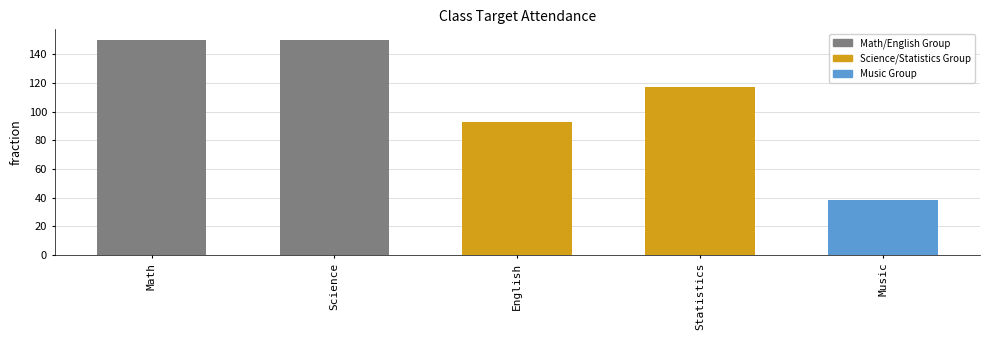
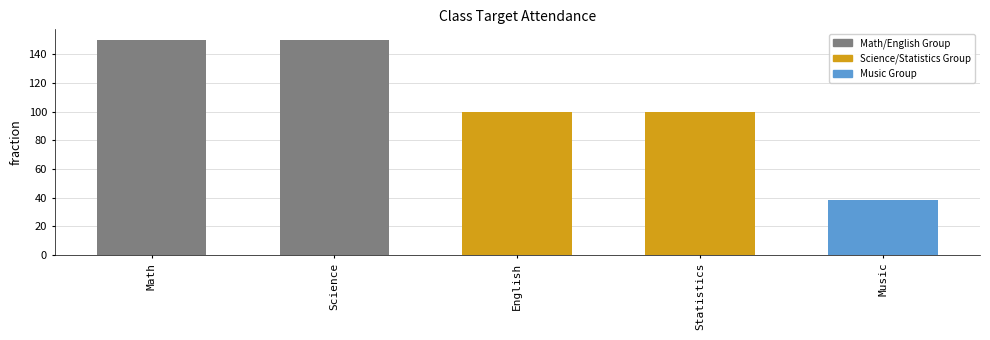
English: 93 -> 100
Statistics: 117 -> 100
